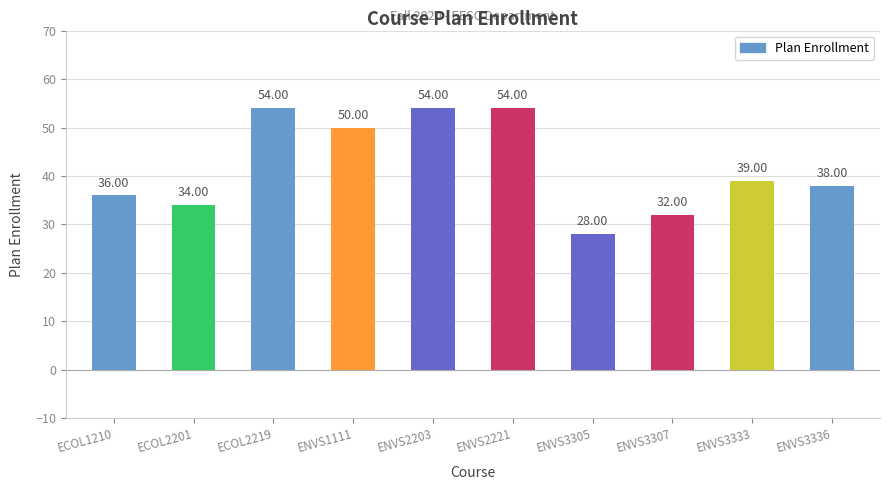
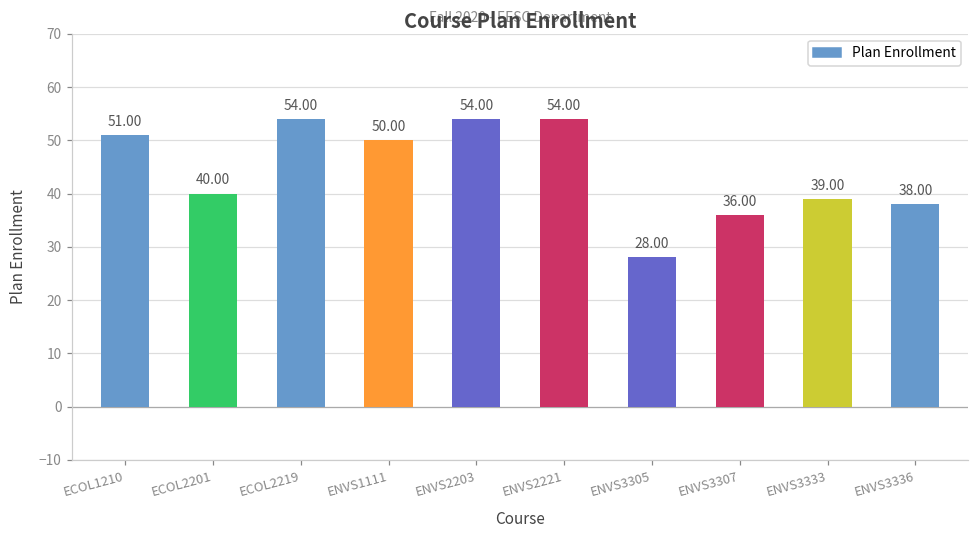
ECOL1210: 36.00 -> 51.00
ECOL2201: 34.00 -> 40.00
ENVS3307: 32.00 -> 36.00
